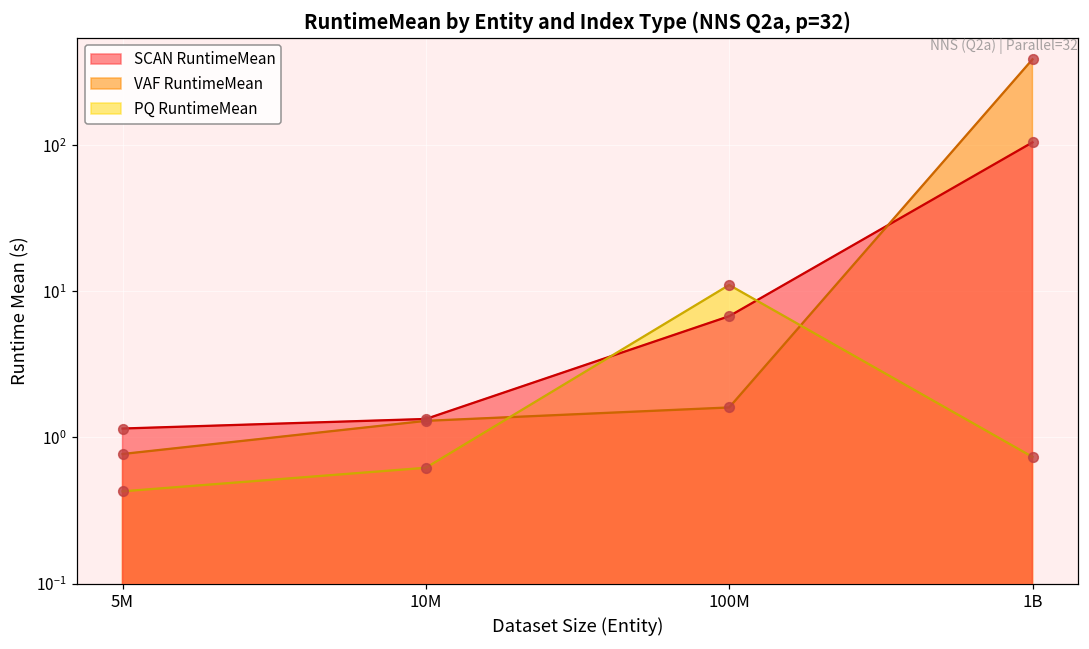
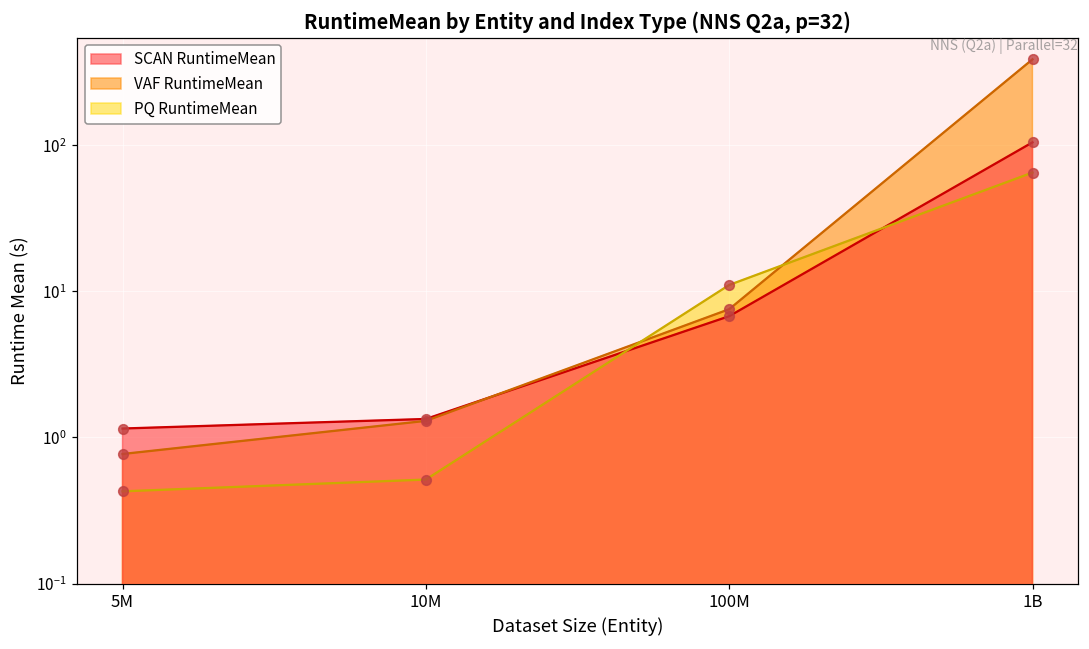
PQ RuntimeMean, 10M: 0.6 -> 0.51
VAF RuntimeMean, 100M: 1.6 -> 8
PQ RuntimeMean, 1B: 0.7 -> 60
